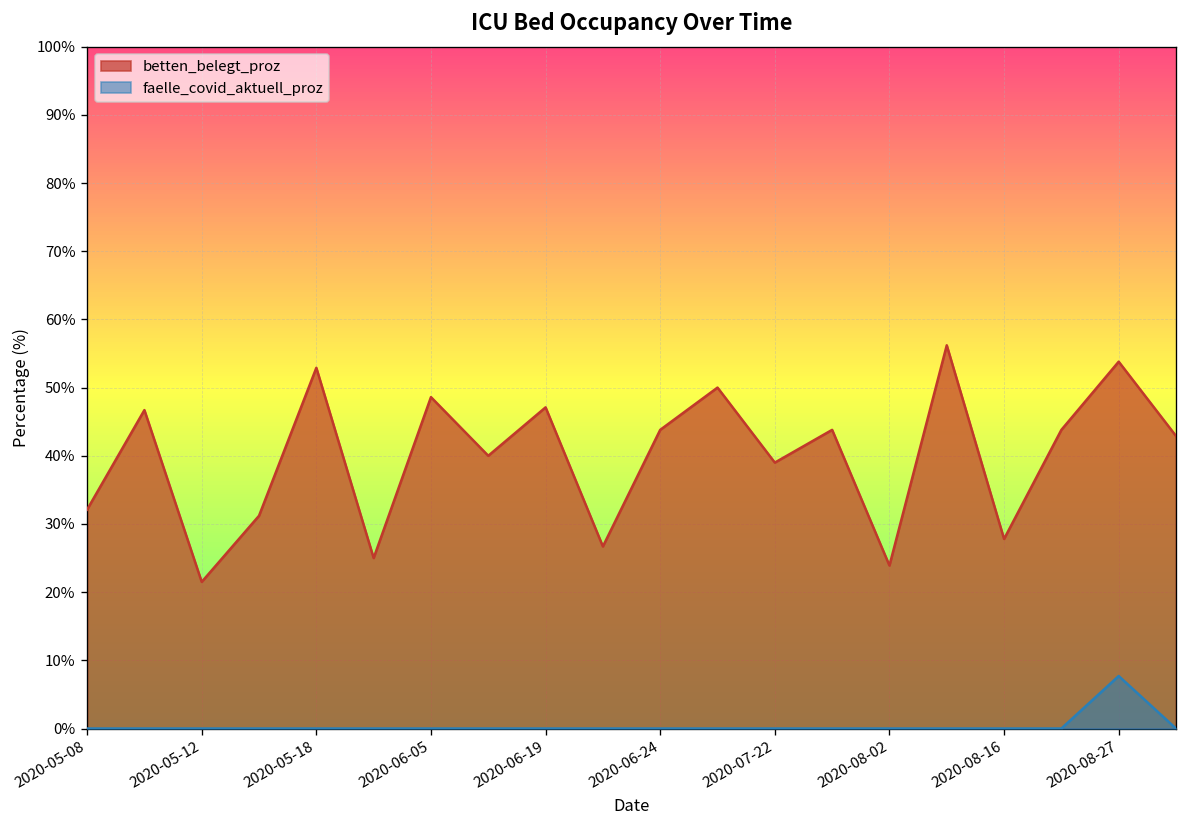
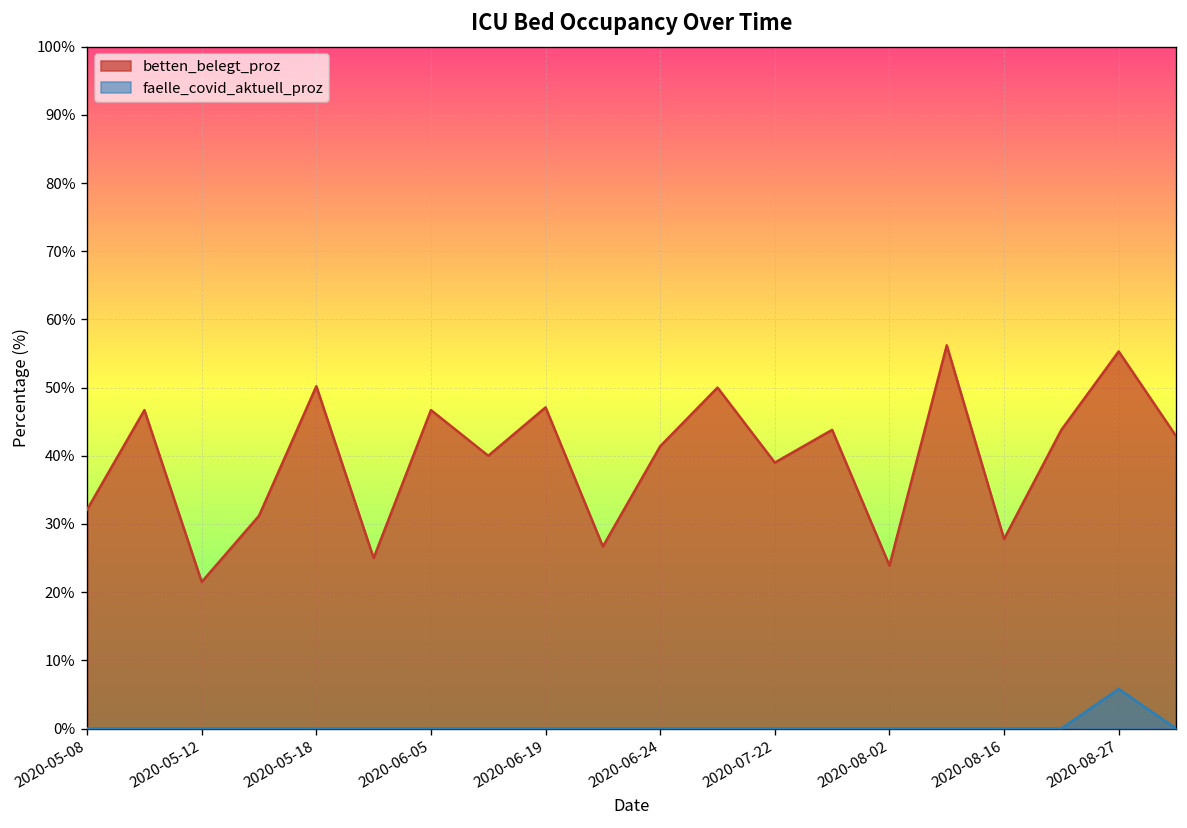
betten_belegt_proz, 2020-05-18: 53% -> 50%
betten_belegt_proz, 2020-06-05: 49% -> 47%
betten_belegt_proz, 2020-06-24: 44% -> 41%
betten_belegt_proz, 2020-08-27: 54% -> 55%
faelle_covid_aktuell_proz, 2020-08-27: 8% -> 6%
